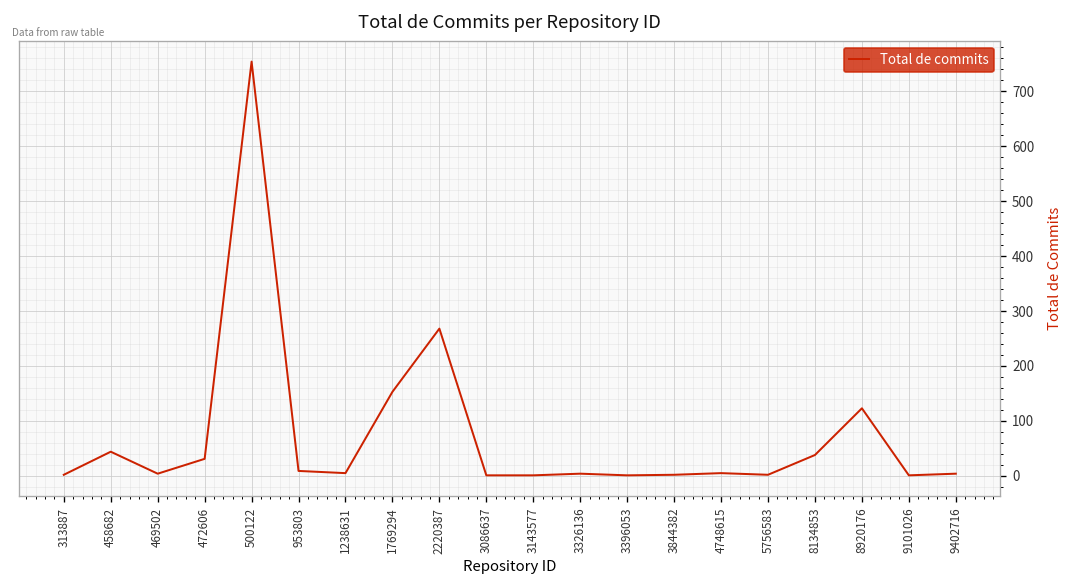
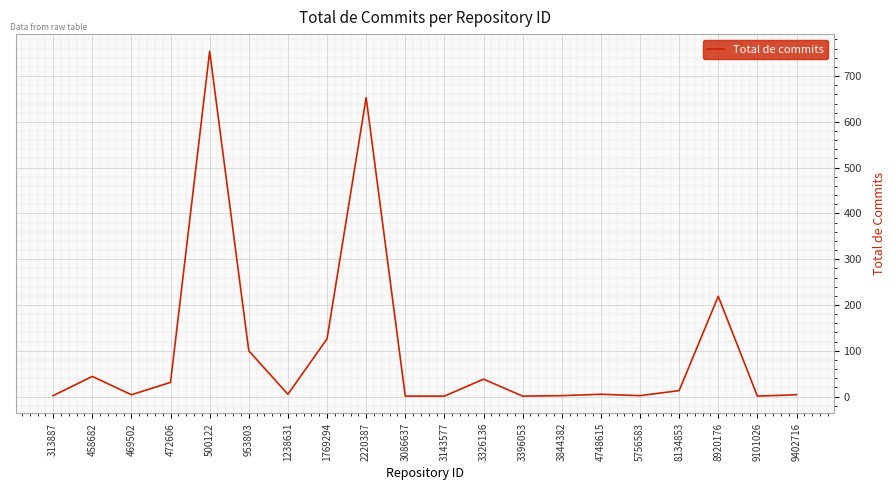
953803: 10 -> 100
1769294: 150 -> 130
2220387: 270 -> 650
3326136: 0 -> 40
8134853: 40 -> 10
8920176: 120 -> 220
